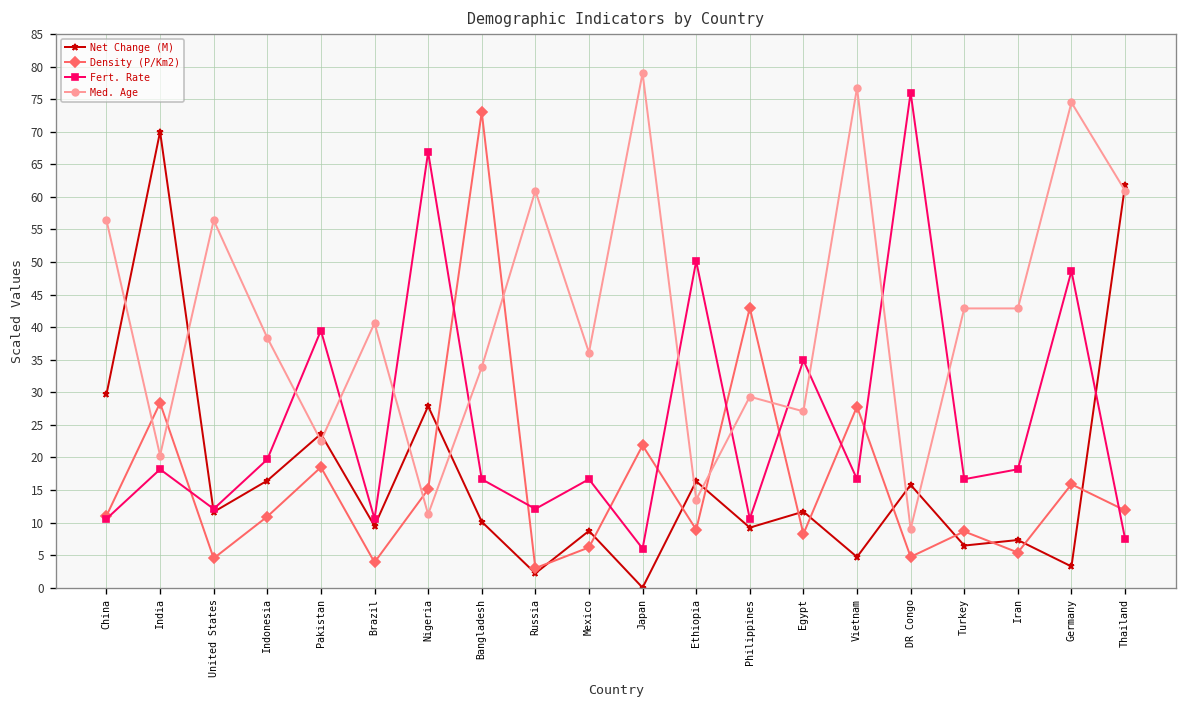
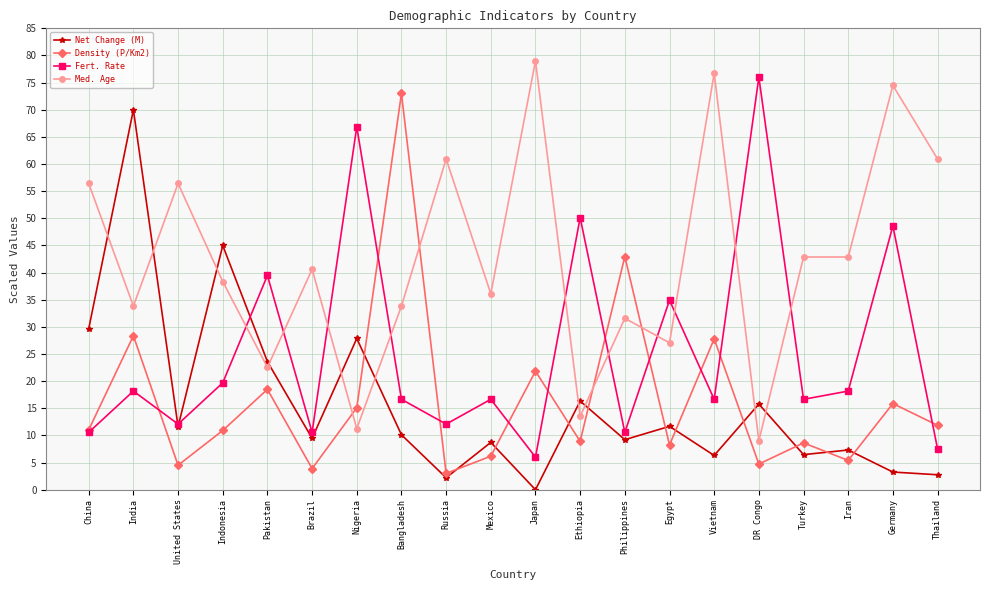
Med. Age, India: 20 -> 34
Net Change (M), Indonesia: 16 -> 45
Med. Age, Philippines: 29 -> 32
Net Change (M), Vietnam: 5 -> 6
Net Change (M), Thailand: 62 -> 3
